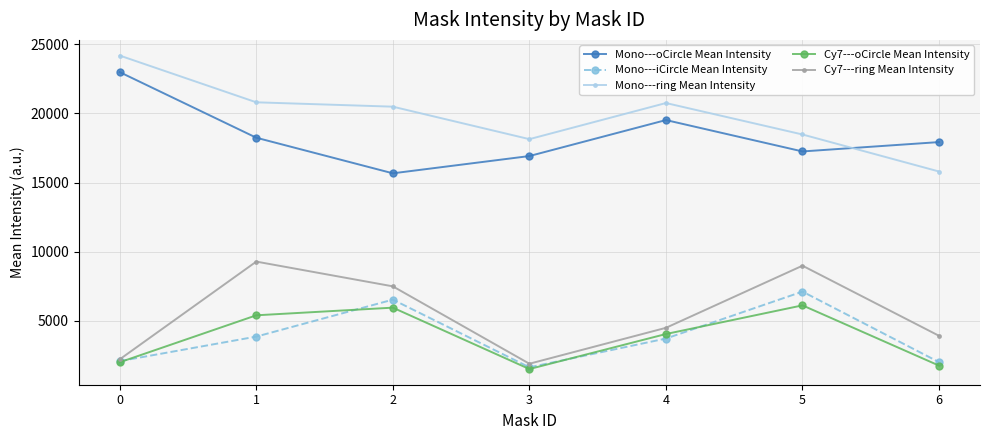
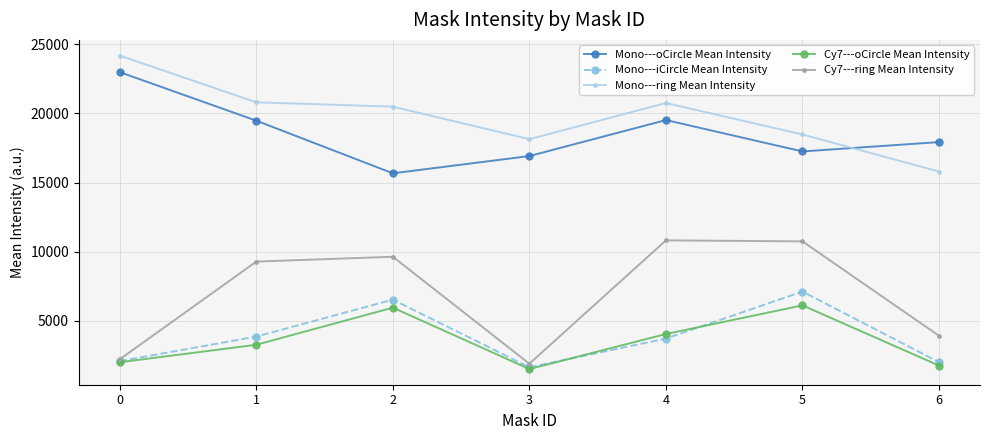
Mono---oCircle Mean Intensity, 1: 18200 -> 19500
Cy7---oCircle Mean Intensity, 1: 5400 -> 3300
Cy7---ring Mean Intensity, 2: 7500 -> 9600
Cy7---ring Mean Intensity, 4: 4500 -> 10800
Cy7---ring Mean Intensity, 5: 9000 -> 10800
